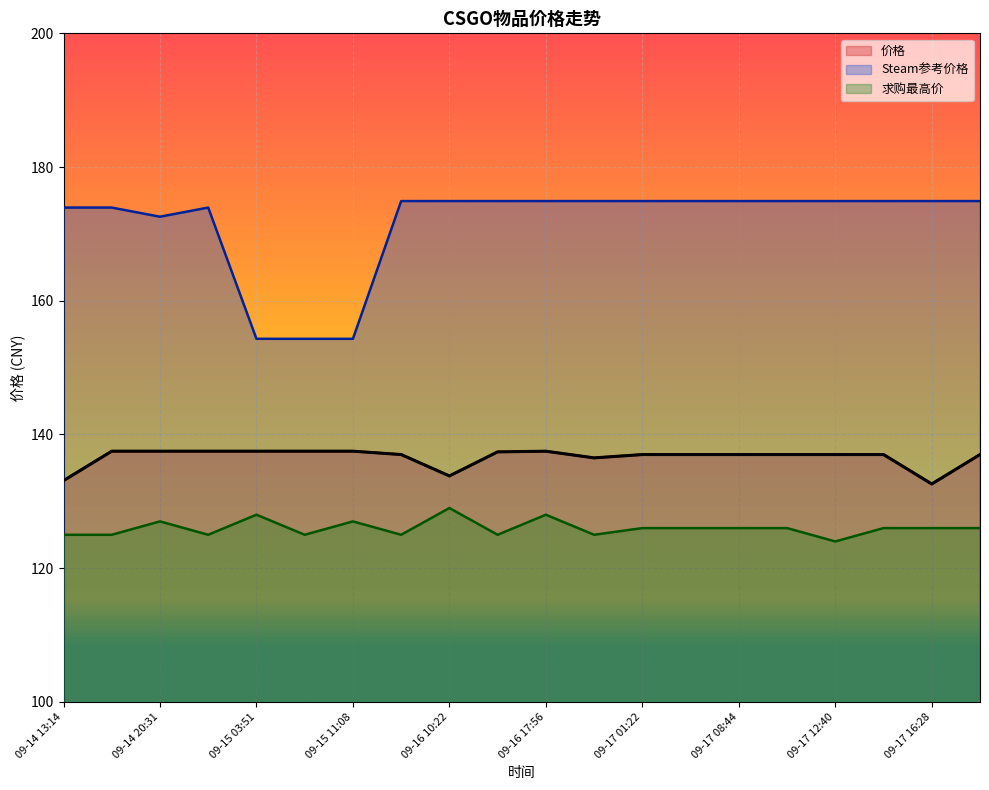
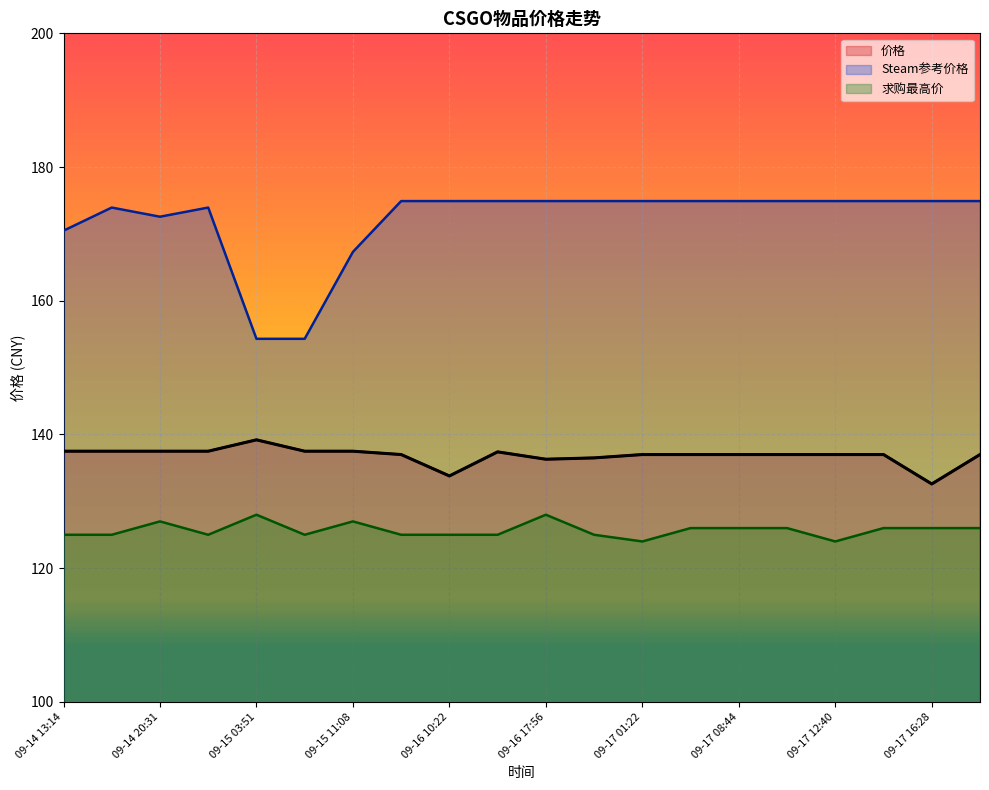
价格, 09-14 13:14: 133 -> 138
Steam参考价格, 09-14 13:14: 174 -> 170
价格, 09-15 03:51: 138 -> 139
Steam参考价格, 09-15 11:08: 154 -> 167
求购最高价, 09-16 10:22: 129 -> 125
价格, 09-16 17:56: 138 -> 136
求购最高价, 09-17 01:22: 126 -> 124
